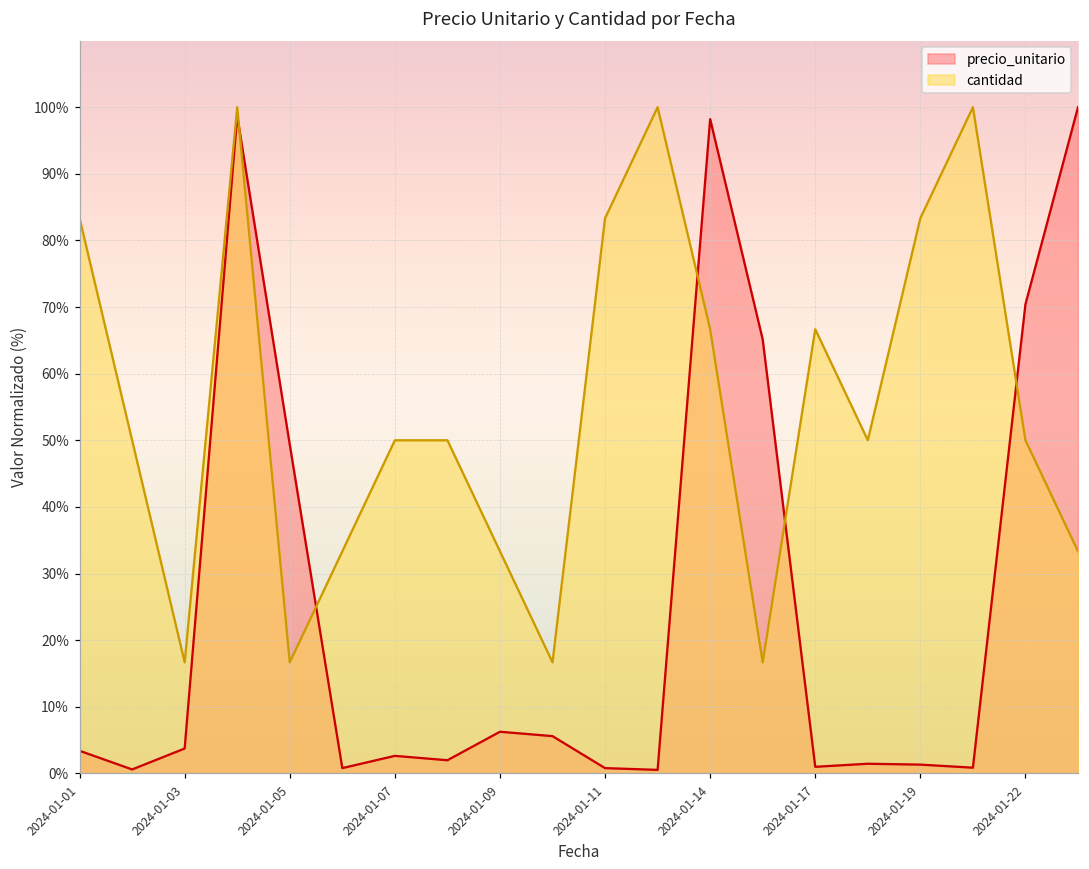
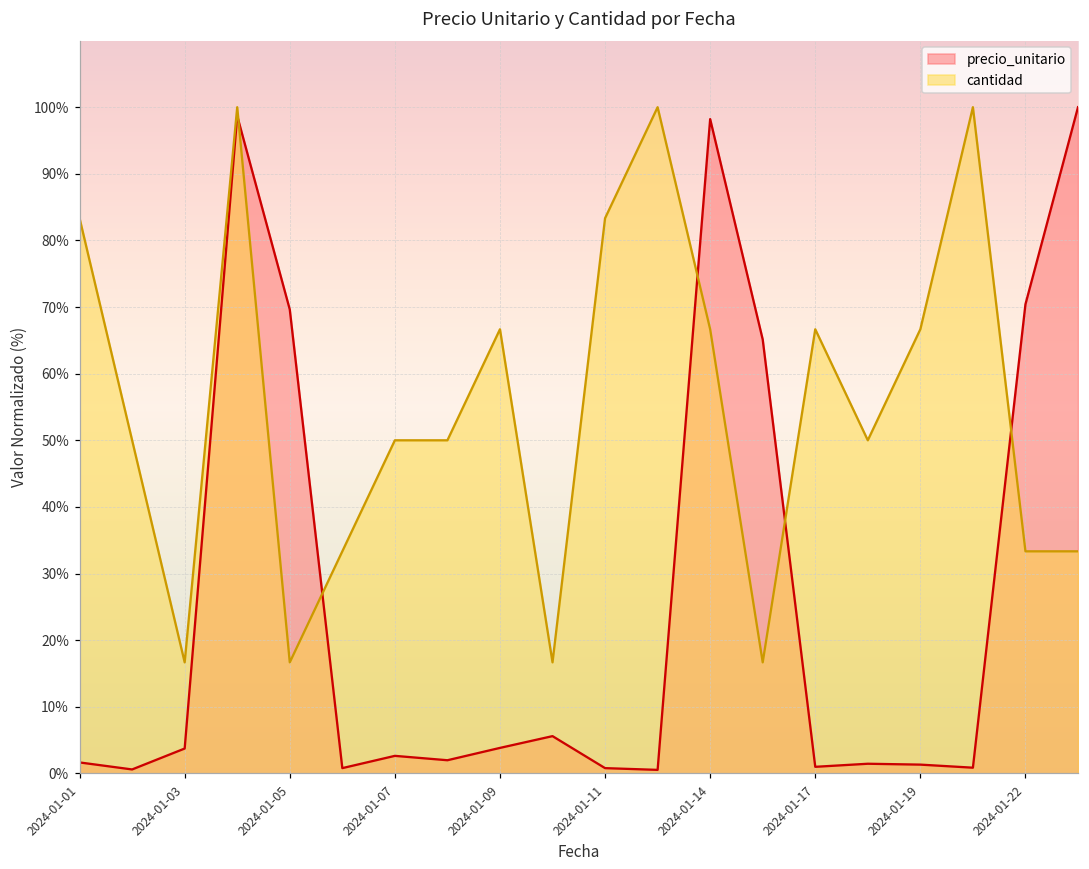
precio_unitario, 2024-01-01: 3% -> 2%
precio_unitario, 2024-01-05: 49% -> 70%
precio_unitario, 2024-01-09: 6% -> 4%
cantidad, 2024-01-09: 33% -> 67%
cantidad, 2024-01-19: 83% -> 67%
cantidad, 2024-01-22: 50% -> 33%
